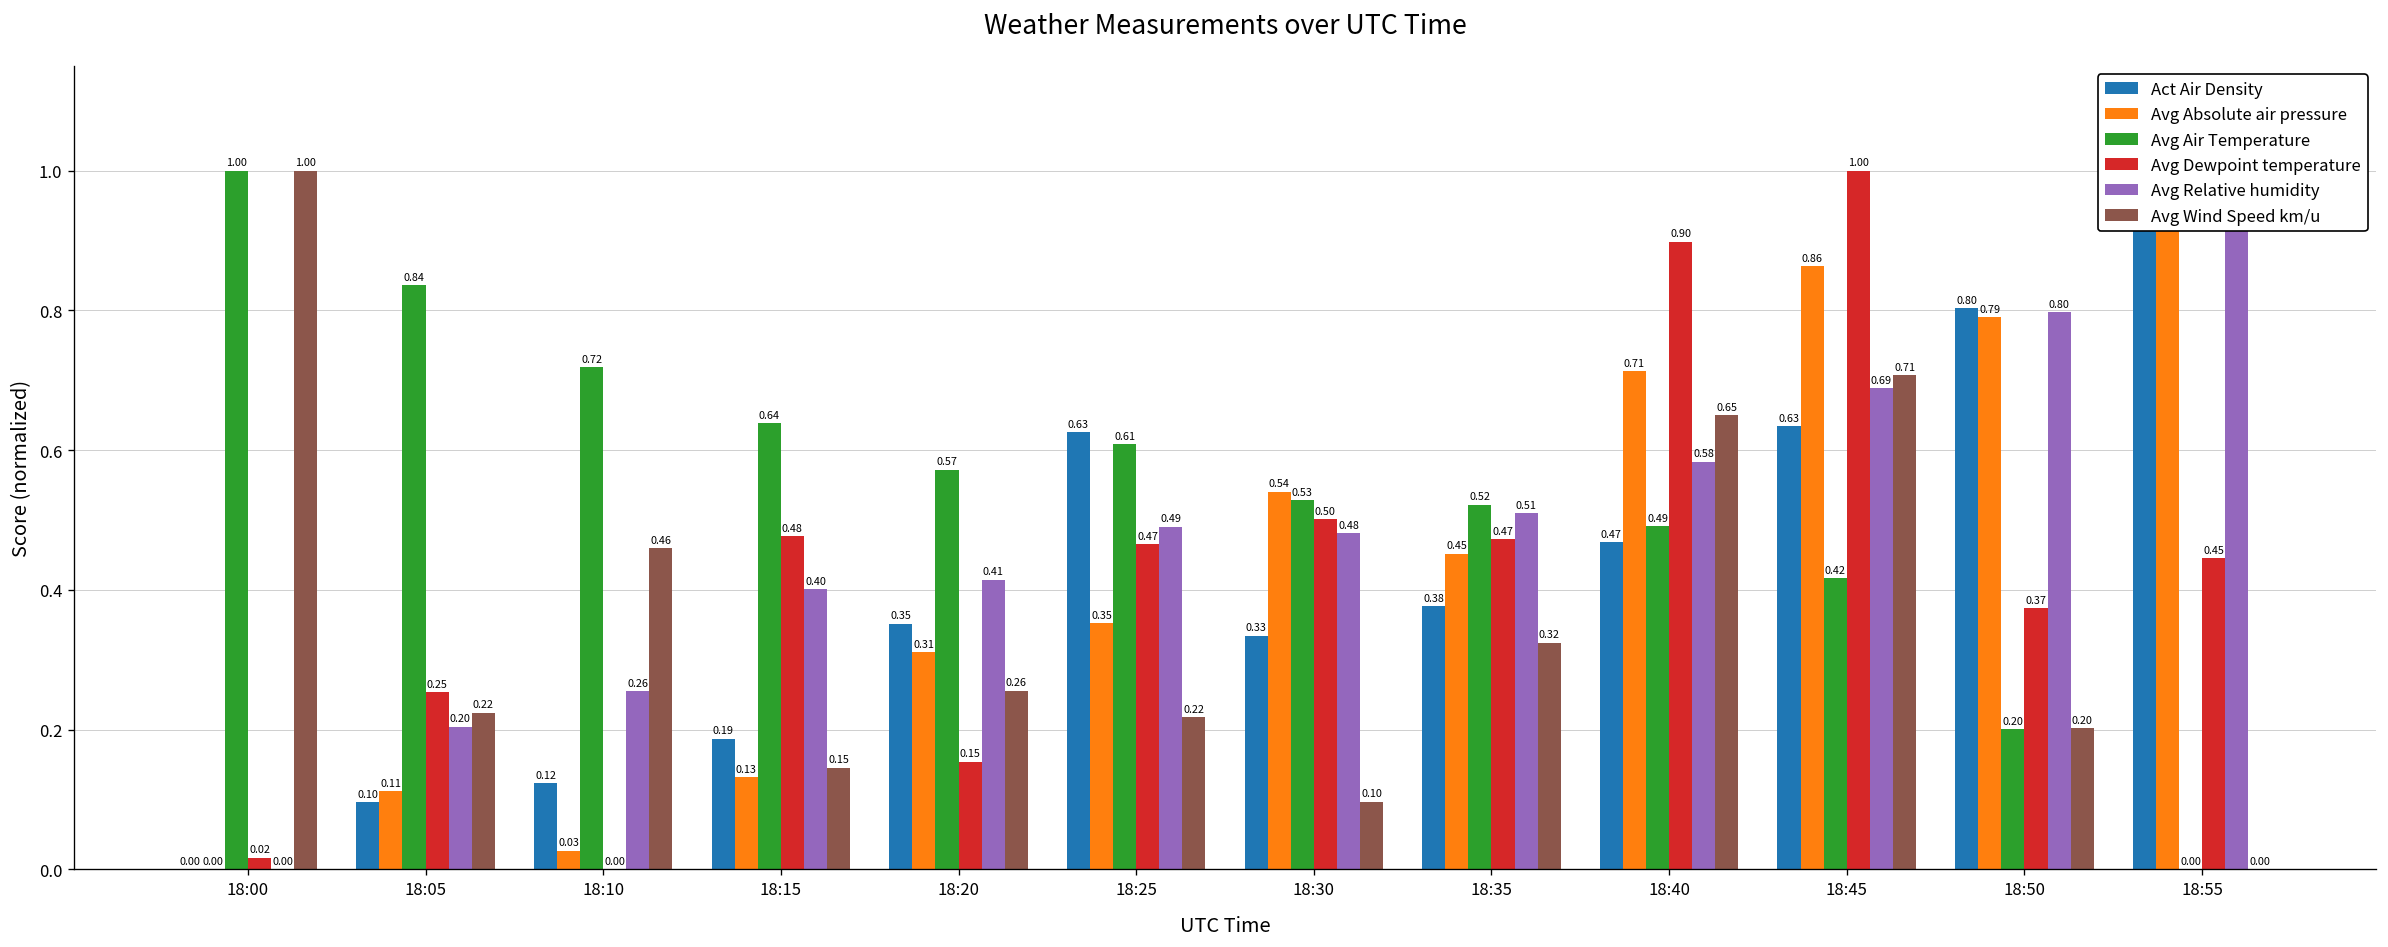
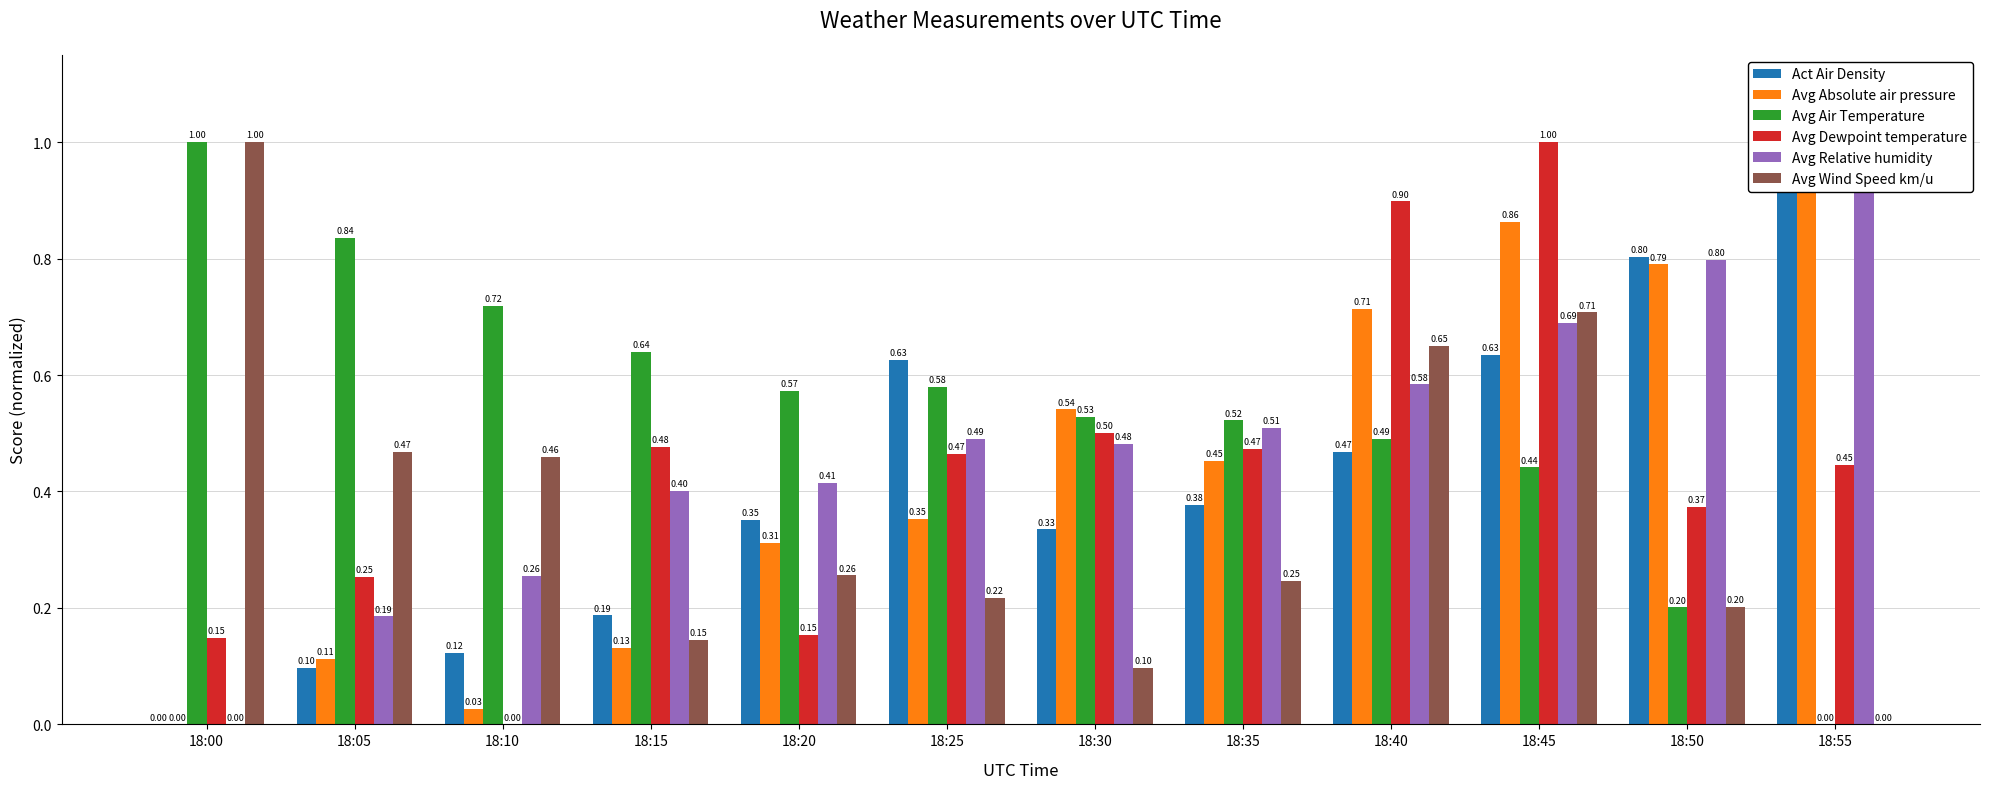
Avg Dewpoint temperature, 18:00: 0.02 -> 0.15
Avg Relative humidity, 18:05: 0.20 -> 0.19
Avg Wind Speed km/u, 18:05: 0.22 -> 0.47
Avg Air Temperature, 18:25: 0.61 -> 0.58
Avg Wind Speed km/u, 18:35: 0.32 -> 0.25
Avg Air Temperature, 18:45: 0.42 -> 0.44
